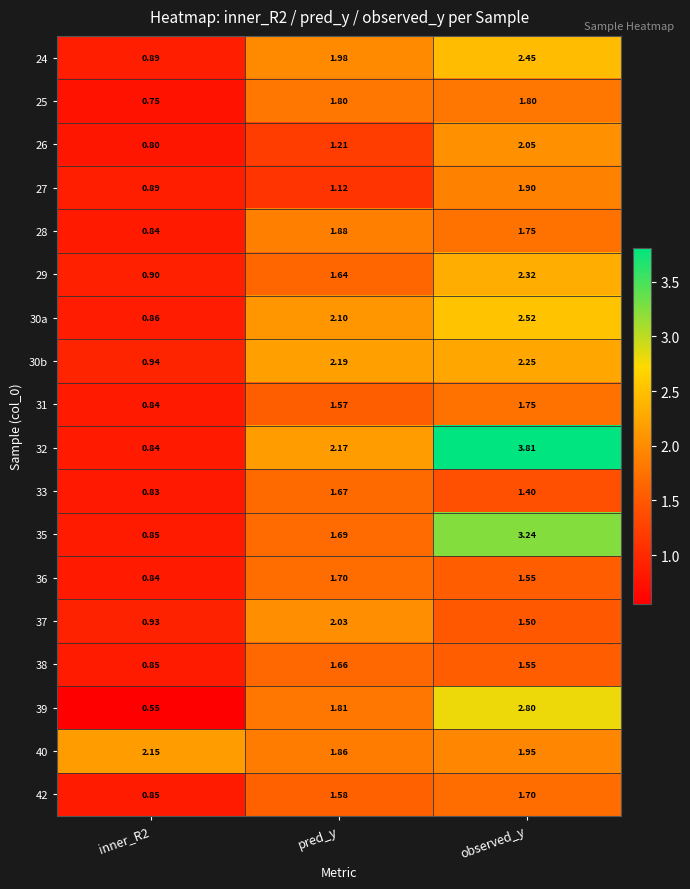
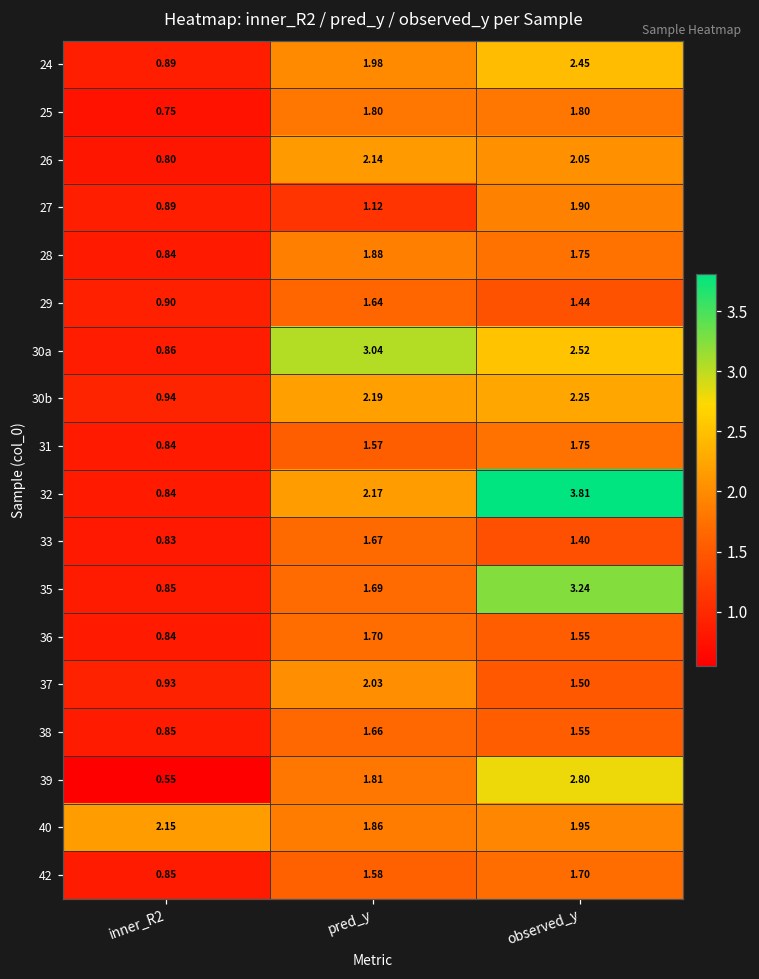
26, pred_y: 1.21 -> 2.14
29, observed_y: 2.32 -> 1.44
30a, pred_y: 2.10 -> 3.04
